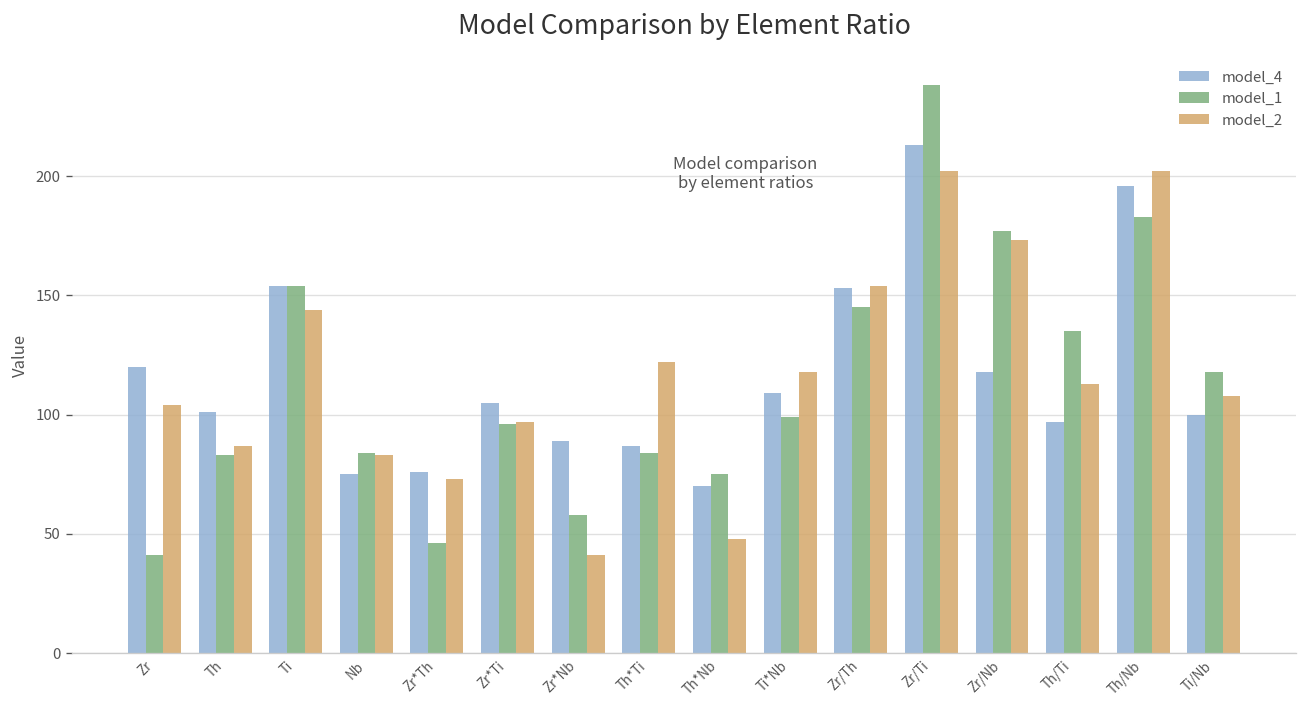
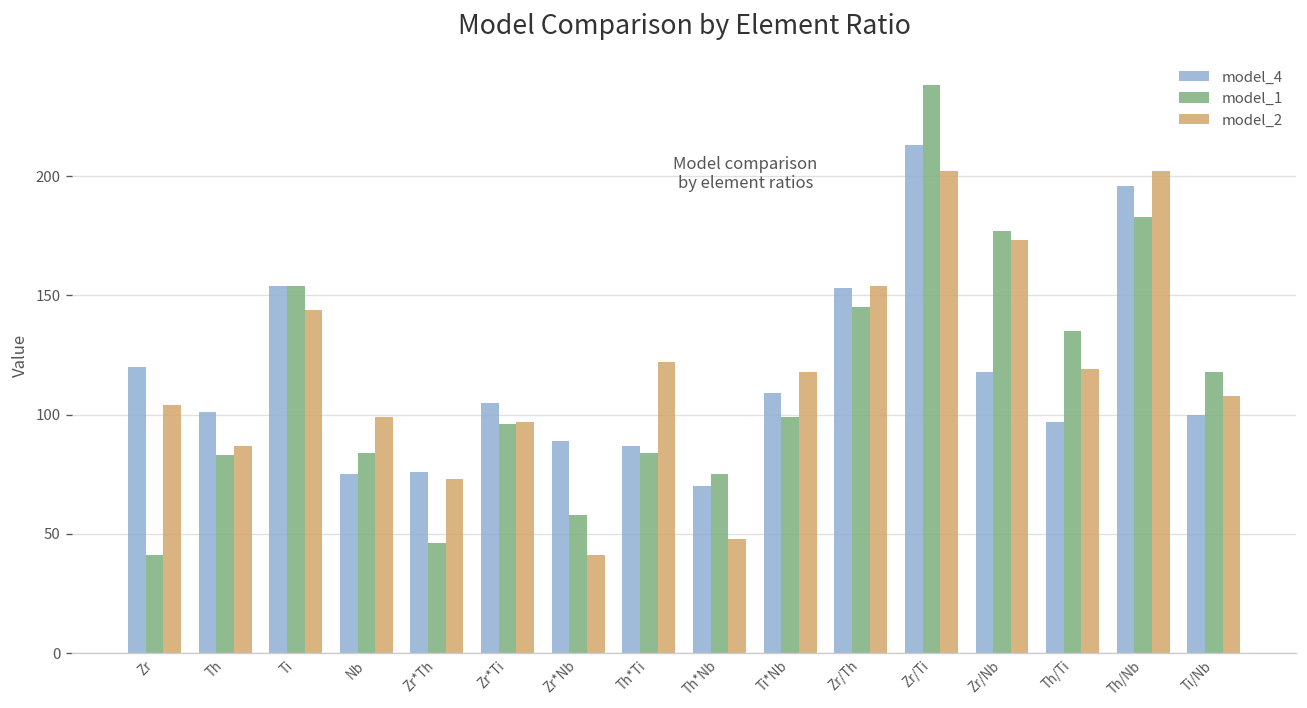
model_2, Nb: 83 -> 99
model_2, Th/Ti: 113 -> 119
